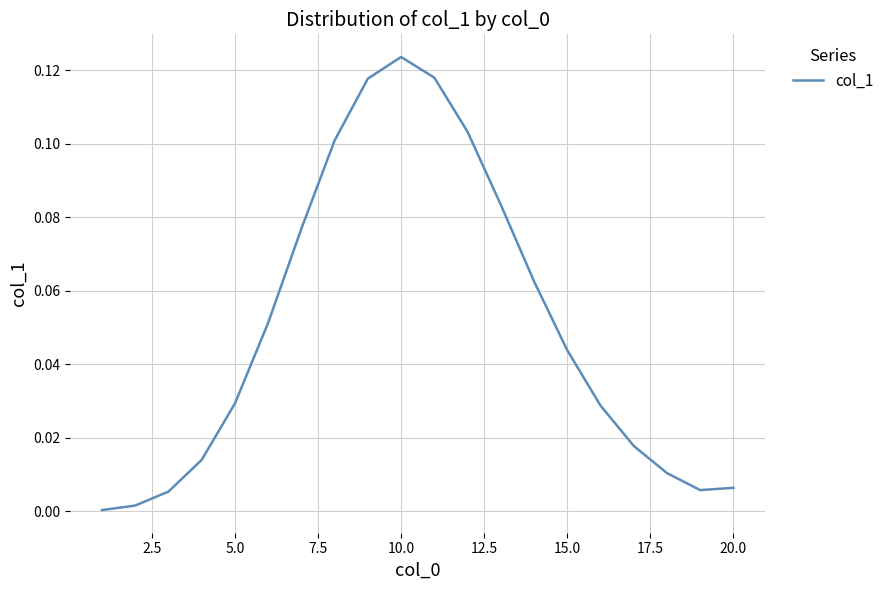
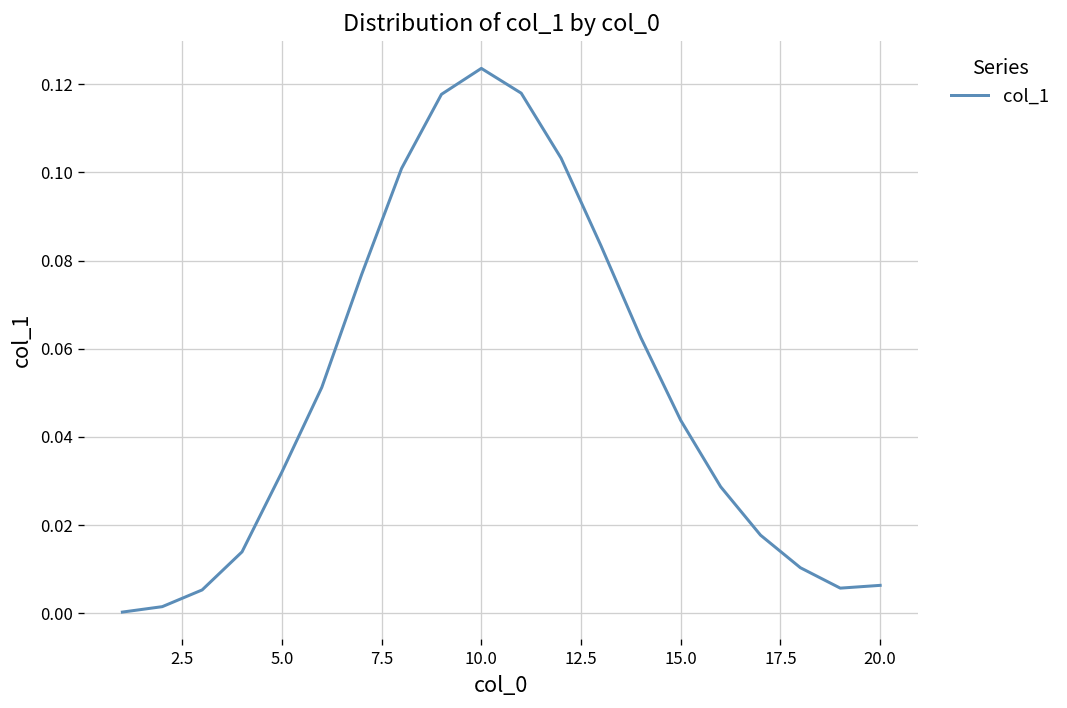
5.0: 0.029 -> 0.032
